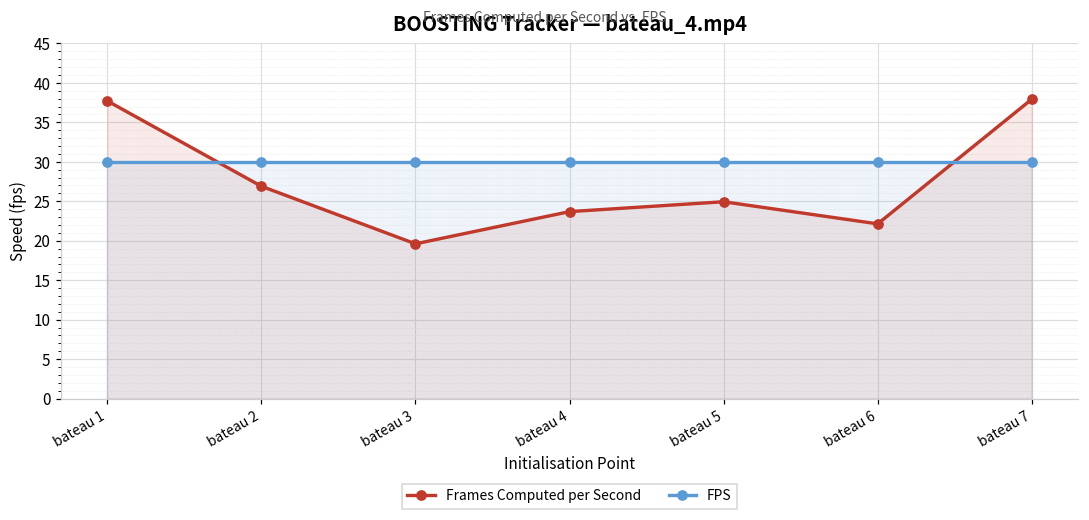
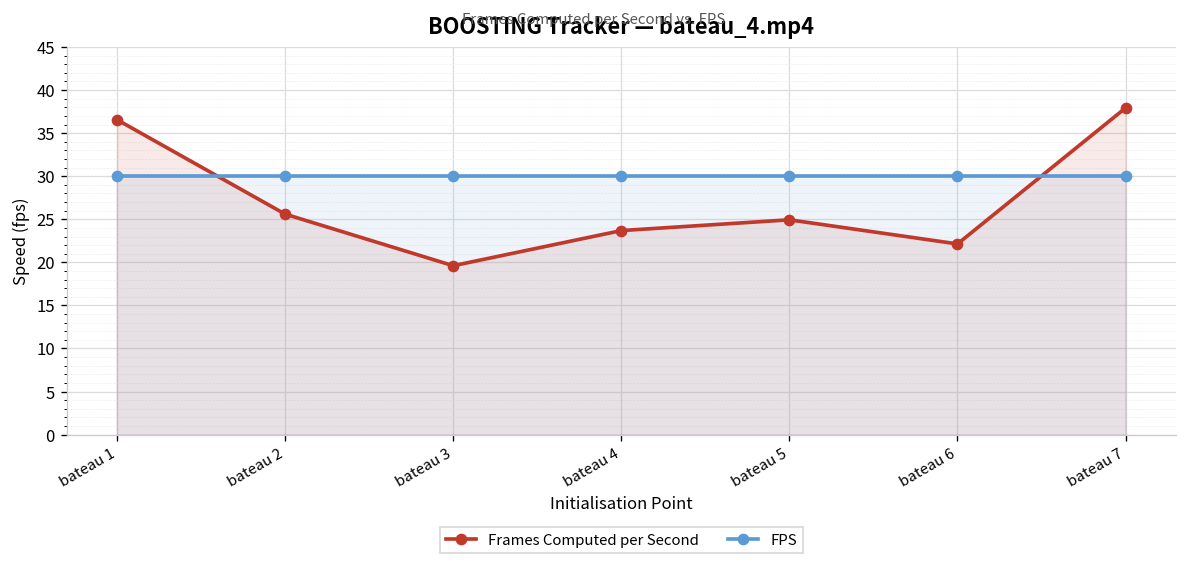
Frames Computed per Second, bateau 1: 38 -> 37
Frames Computed per Second, bateau 2: 27 -> 26
